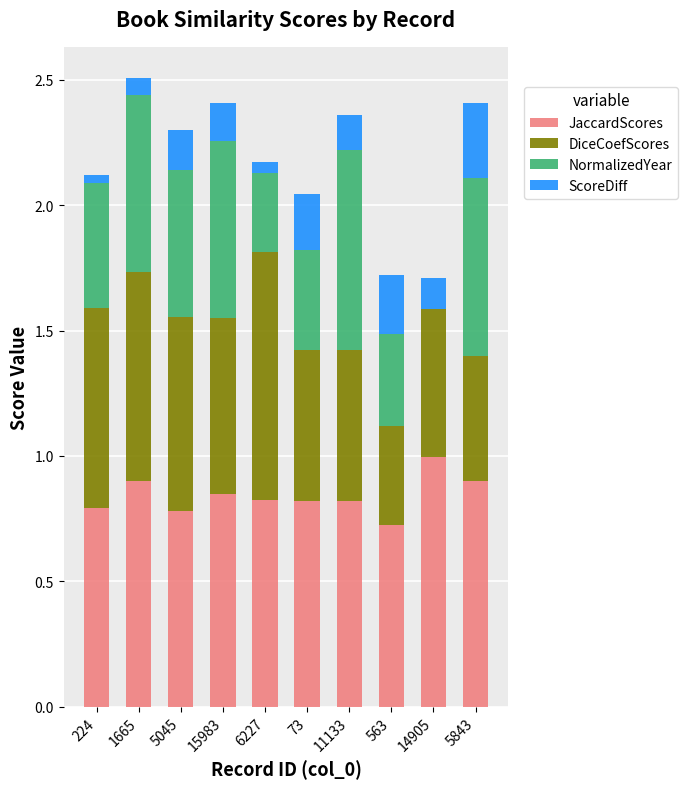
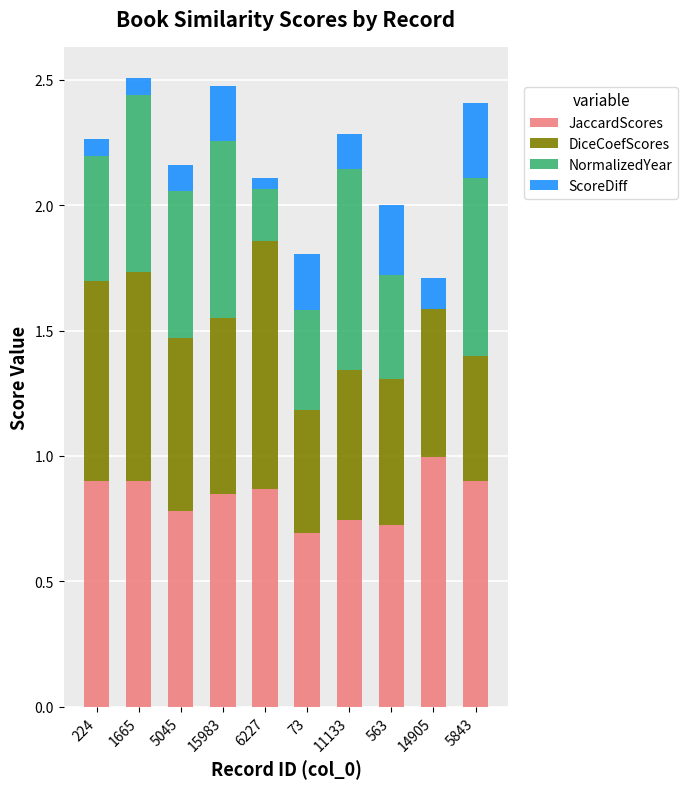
JaccardScores, 224: 0.79 -> 0.90
ScoreDiff, 224: 0.03 -> 0.07
DiceCoefScores, 5045: 0.77 -> 0.69
ScoreDiff, 5045: 0.16 -> 0.10
ScoreDiff, 15983: 0.15 -> 0.22
JaccardScores, 6227: 0.83 -> 0.87
NormalizedYear, 6227: 0.32 -> 0.21
JaccardScores, 73: 0.82 -> 0.69
DiceCoefScores, 73: 0.60 -> 0.49
JaccardScores, 11133: 0.82 -> 0.74
DiceCoefScores, 563: 0.40 -> 0.58
NormalizedYear, 563: 0.37 -> 0.42
ScoreDiff, 563: 0.23 -> 0.28
